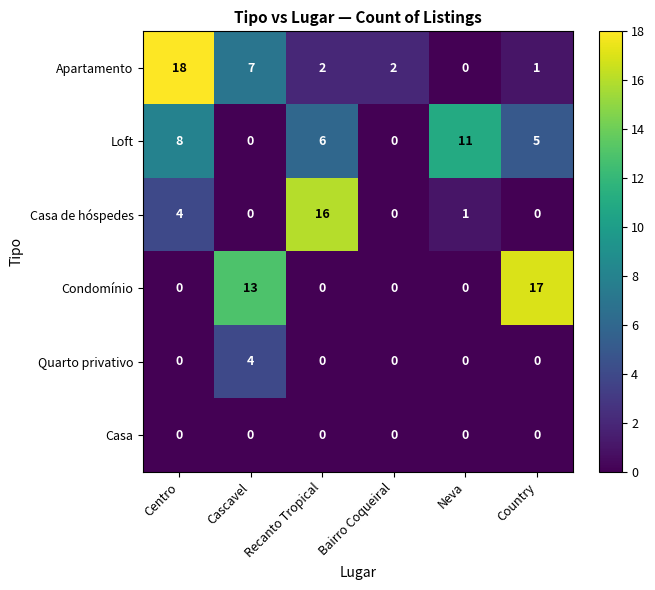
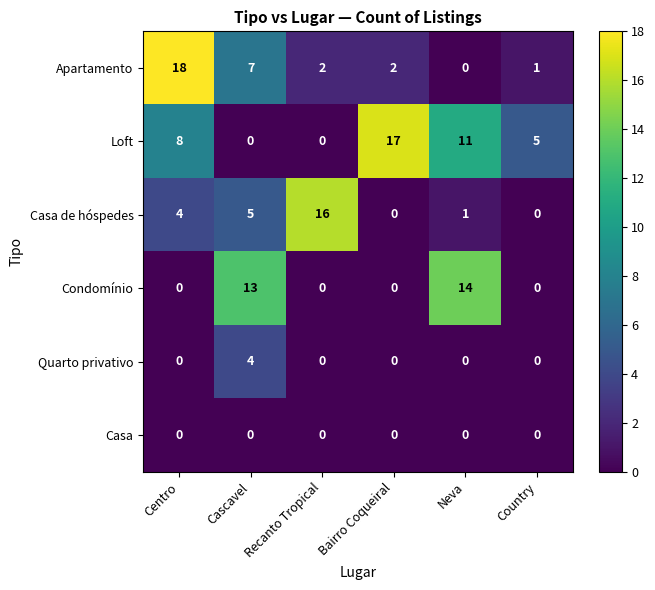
Loft, Recanto Tropical: 6 -> 0
Loft, Bairro Coqueiral: 0 -> 17
Casa de hóspedes, Cascavel: 0 -> 5
Condomínio, Neva: 0 -> 14
Condomínio, Country: 17 -> 0
